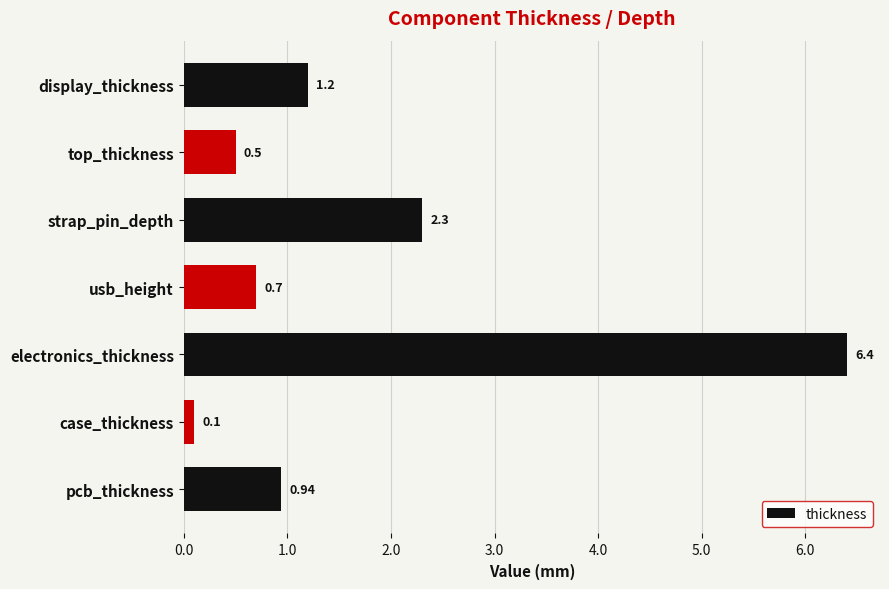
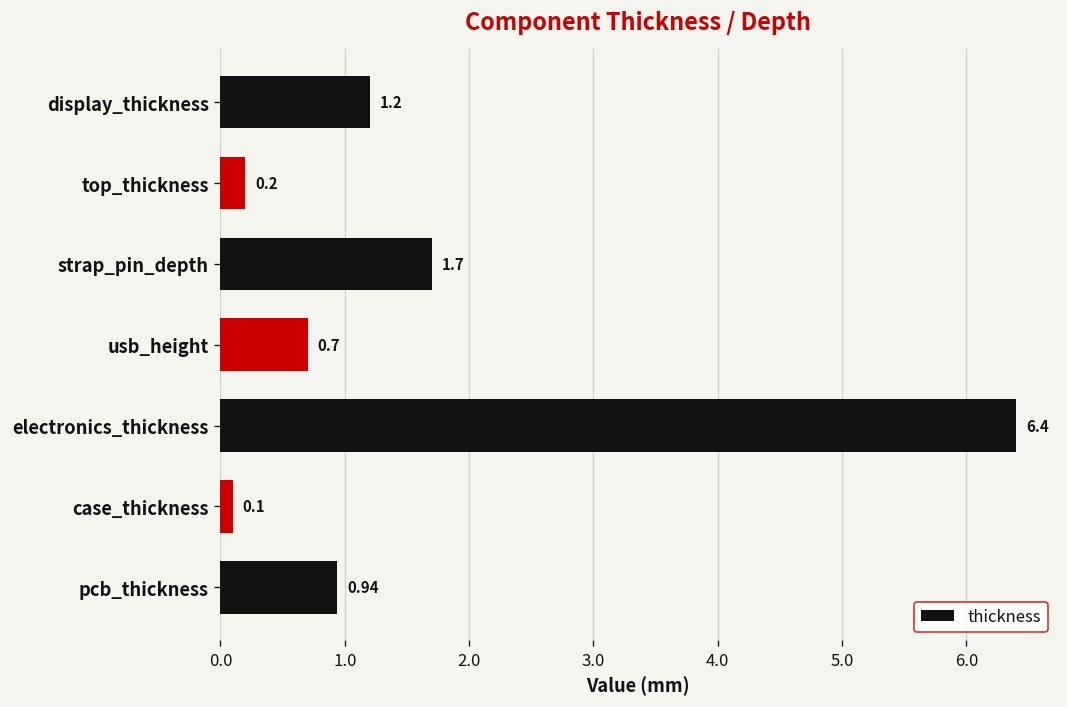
top_thickness: 0.5 -> 0.2
strap_pin_depth: 2.3 -> 1.7
